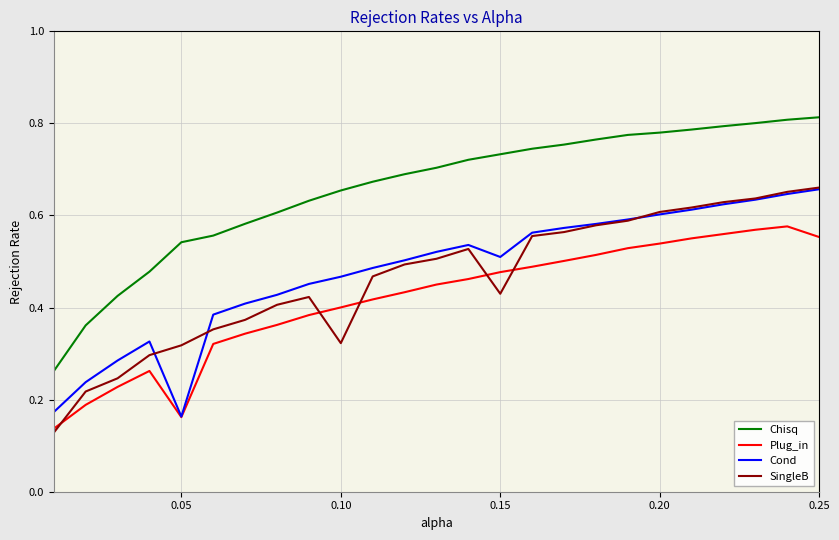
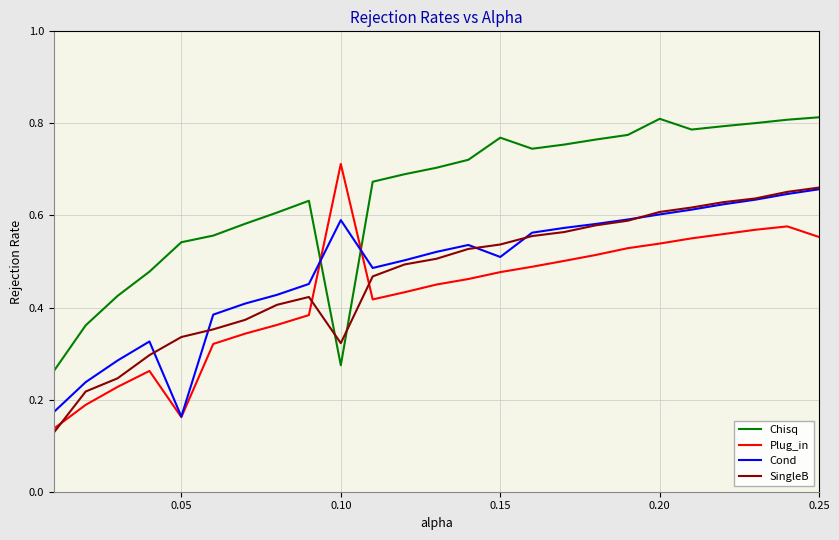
SingleB, 0.05: 0.32 -> 0.34
Chisq, 0.10: 0.65 -> 0.27
Plug_in, 0.10: 0.40 -> 0.71
Cond, 0.10: 0.47 -> 0.59
Chisq, 0.15: 0.73 -> 0.77
SingleB, 0.15: 0.43 -> 0.54
Chisq, 0.20: 0.78 -> 0.81
